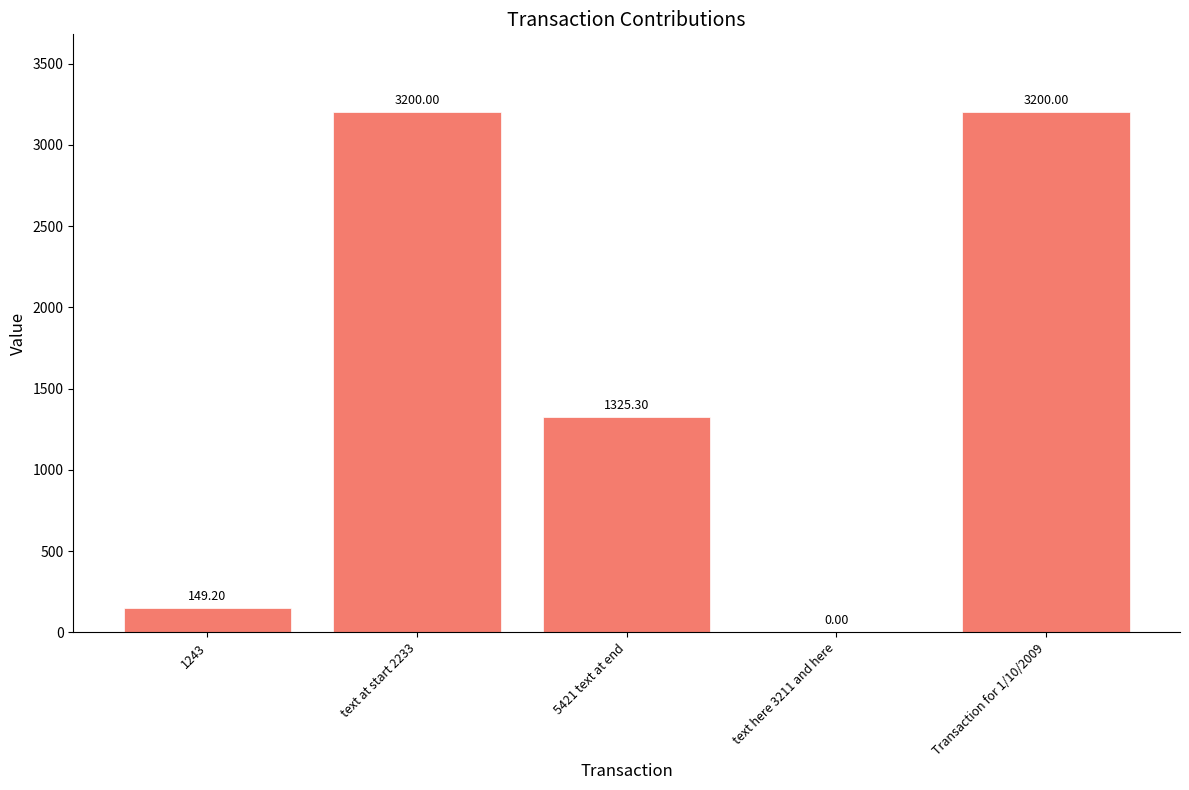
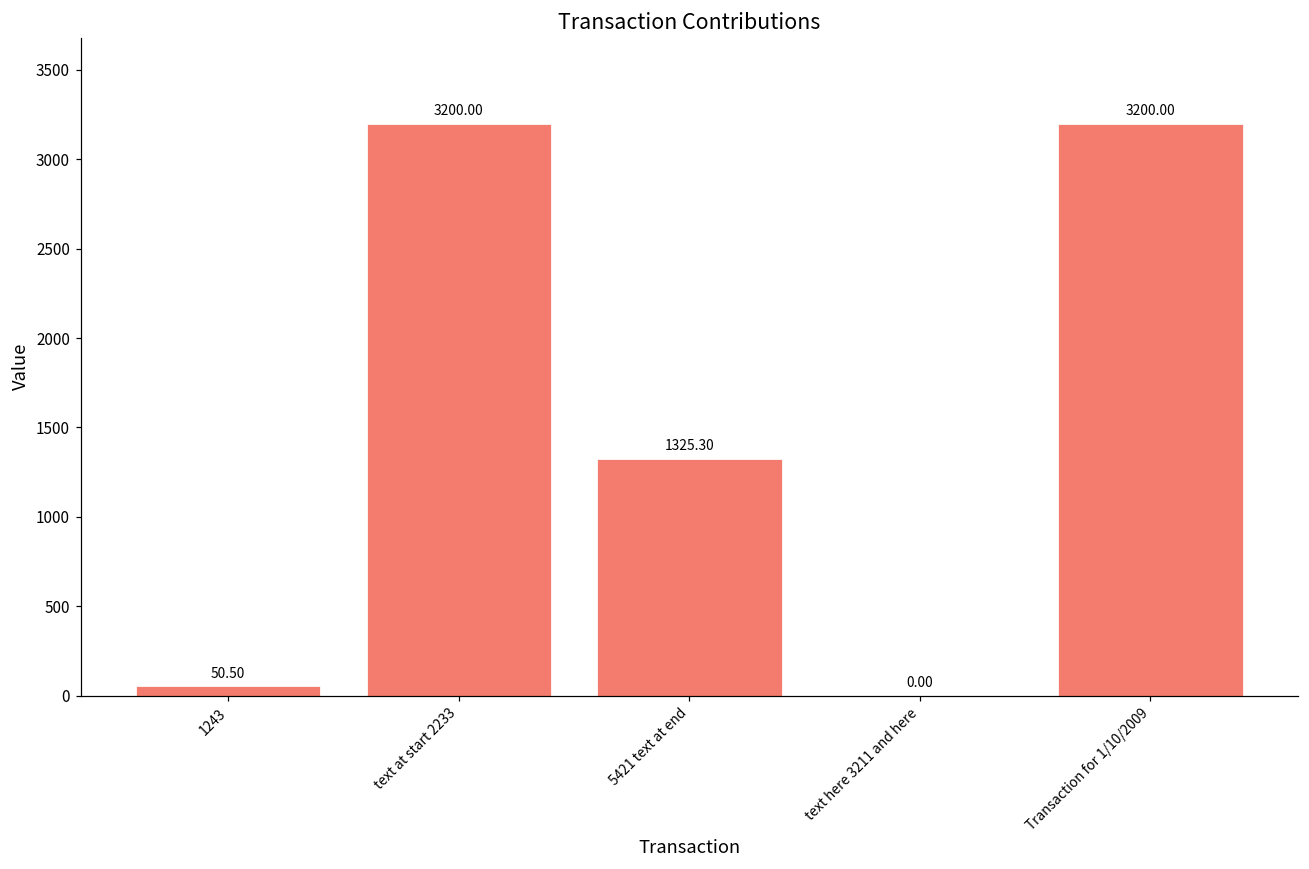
1243: 149.20 -> 50.50
